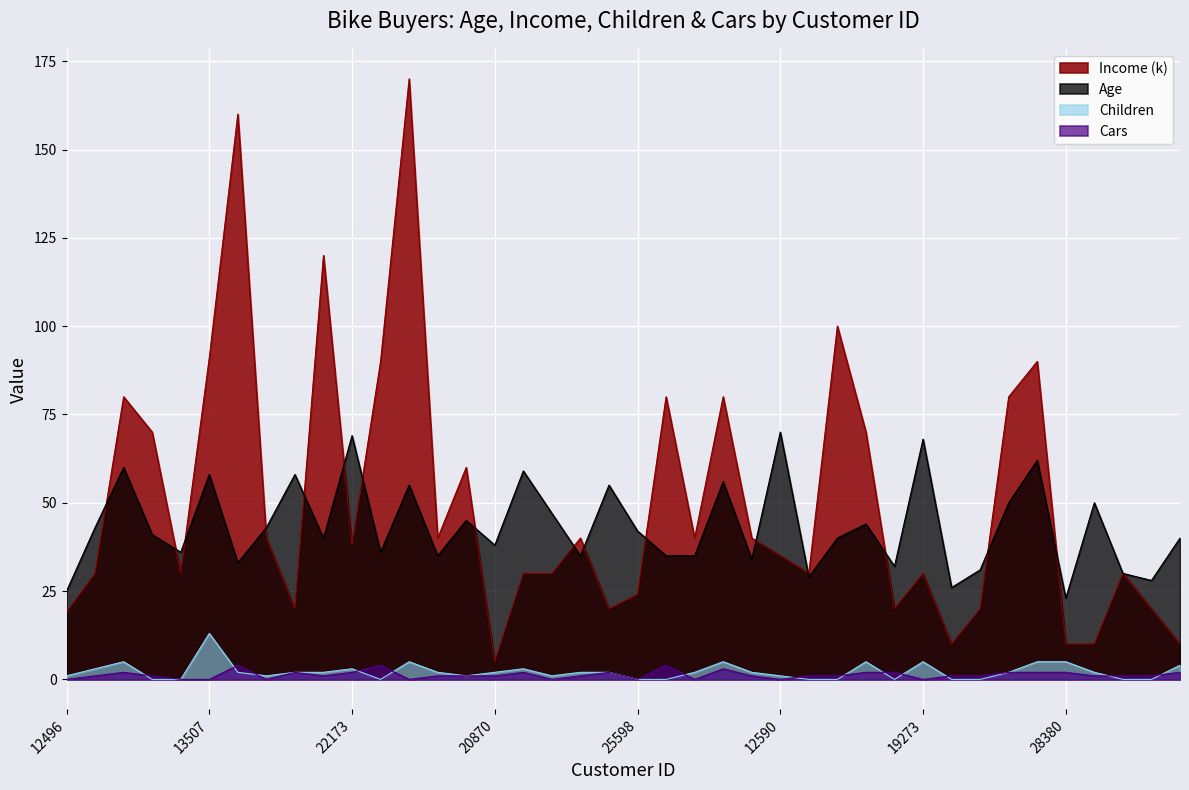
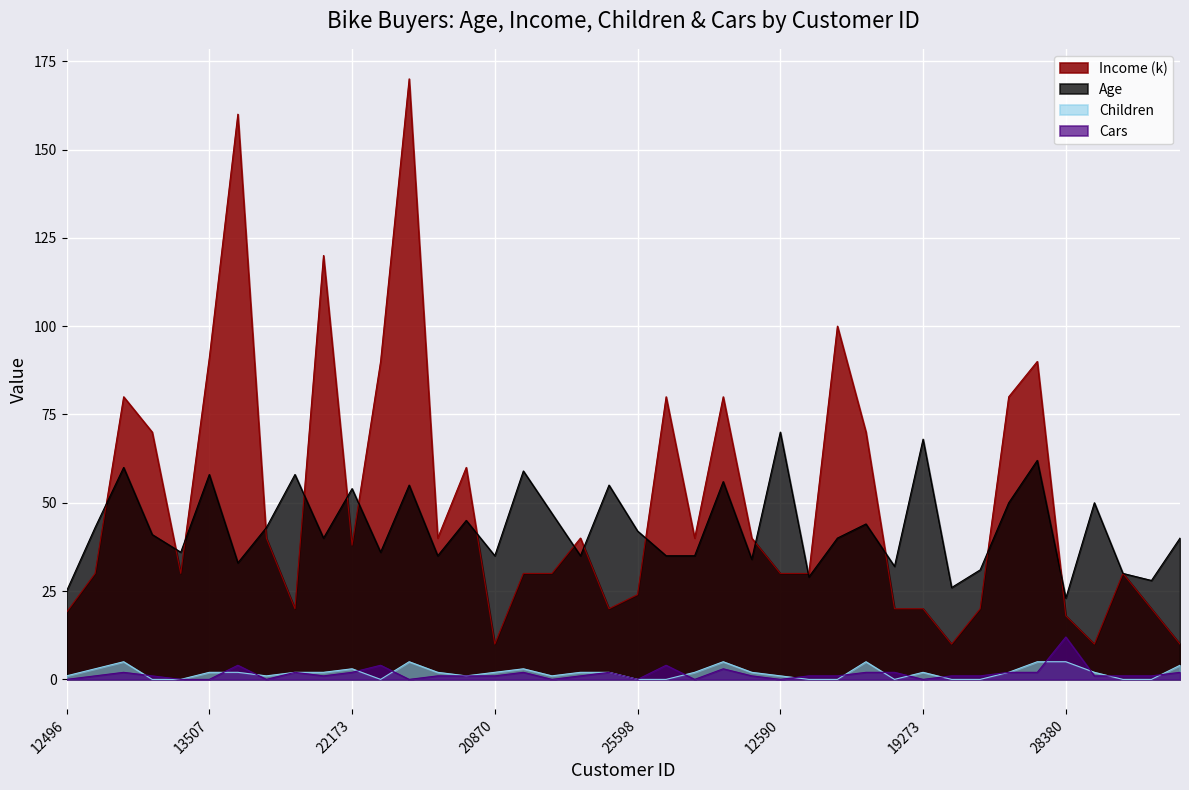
Children, 13507: 13 -> 2
Age, 22173: 69 -> 54
Income (k), 20870: 5 -> 10
Age, 20870: 38 -> 35
Income (k), 12590: 35 -> 30
Income (k), 19273: 30 -> 20
Children, 19273: 5 -> 2
Income (k), 28380: 10 -> 18
Cars, 28380: 2 -> 12
